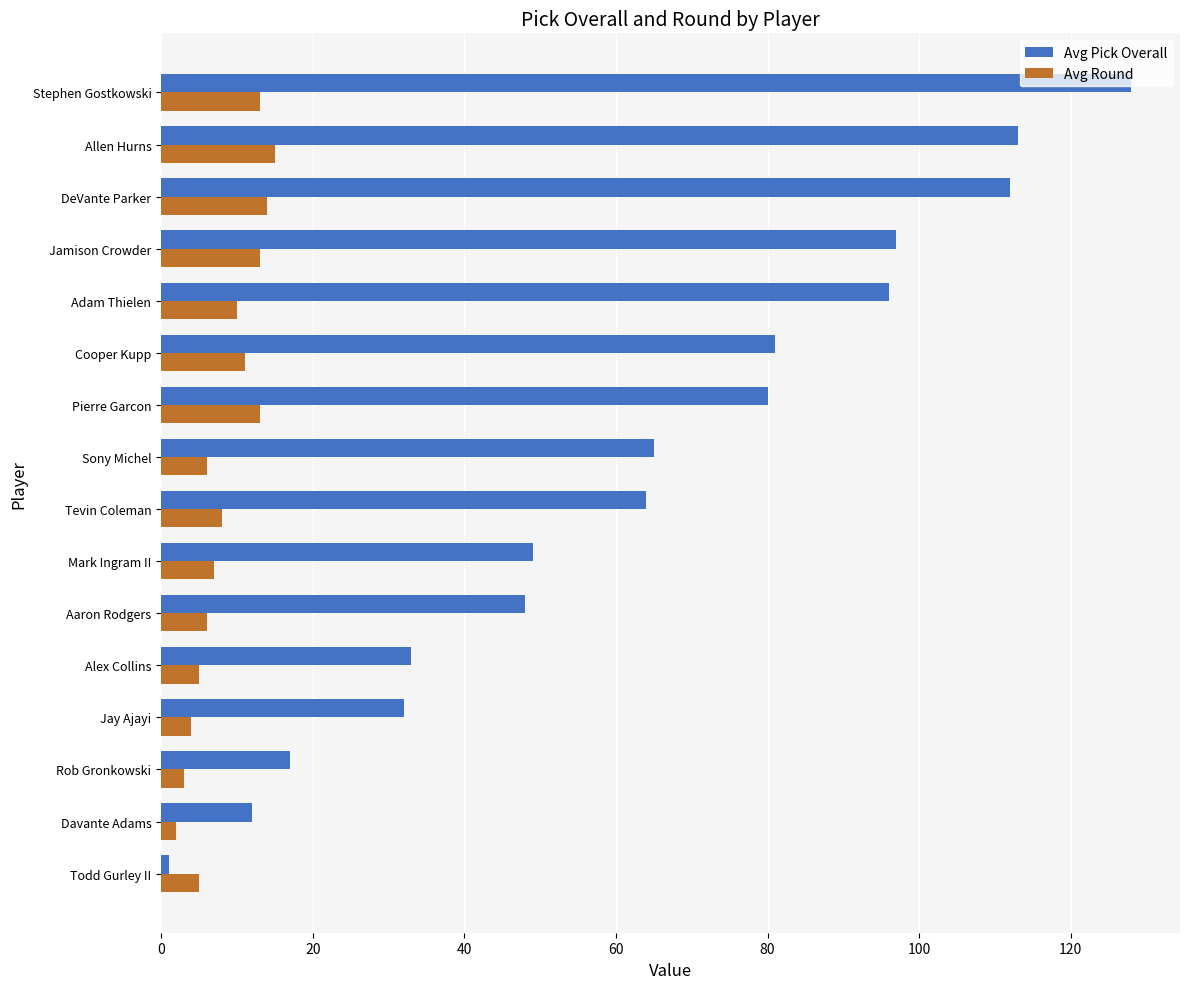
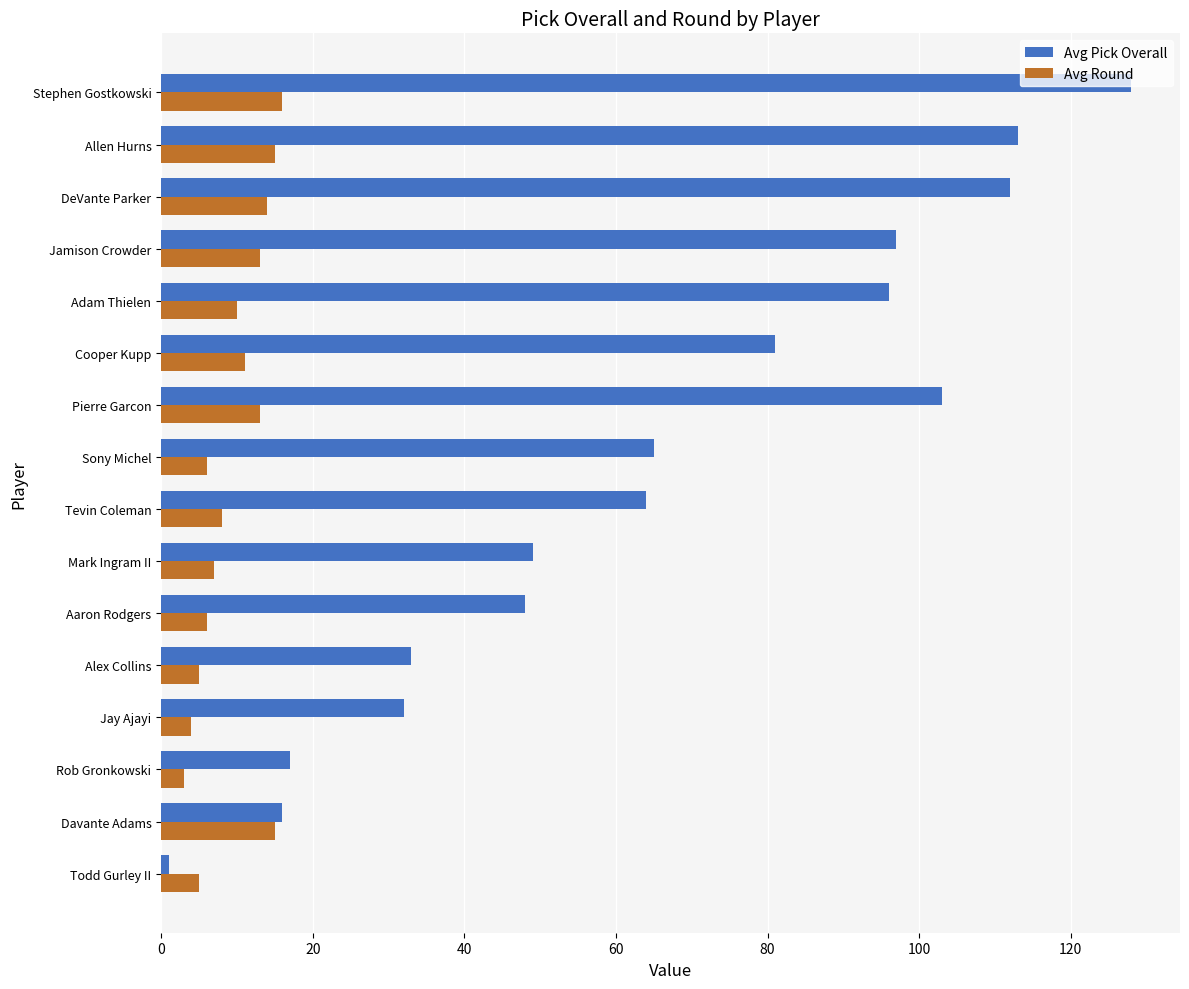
Avg Round, Stephen Gostkowski: 13 -> 16
Avg Pick Overall, Pierre Garcon: 80 -> 103
Avg Pick Overall, Davante Adams: 12 -> 16
Avg Round, Davante Adams: 2 -> 15
